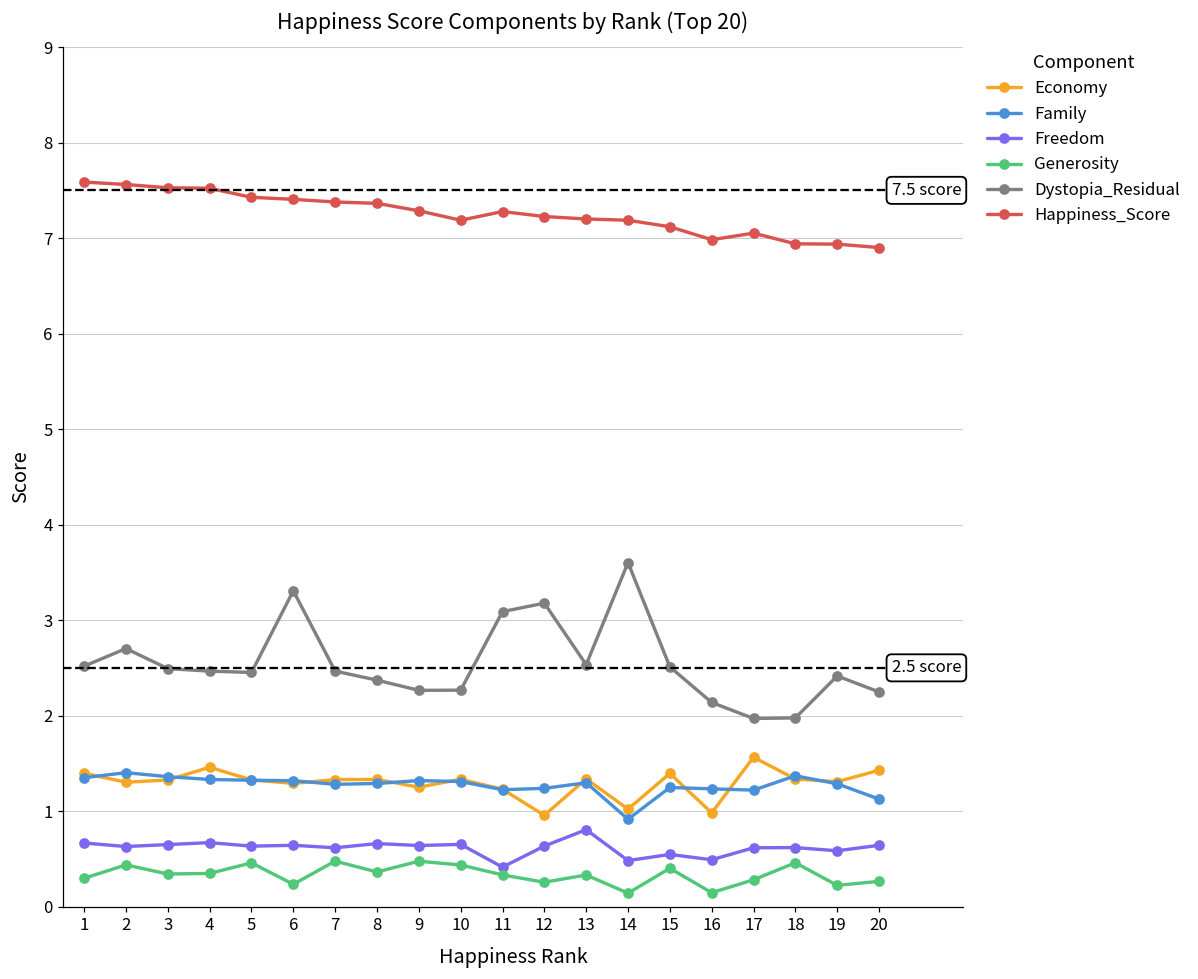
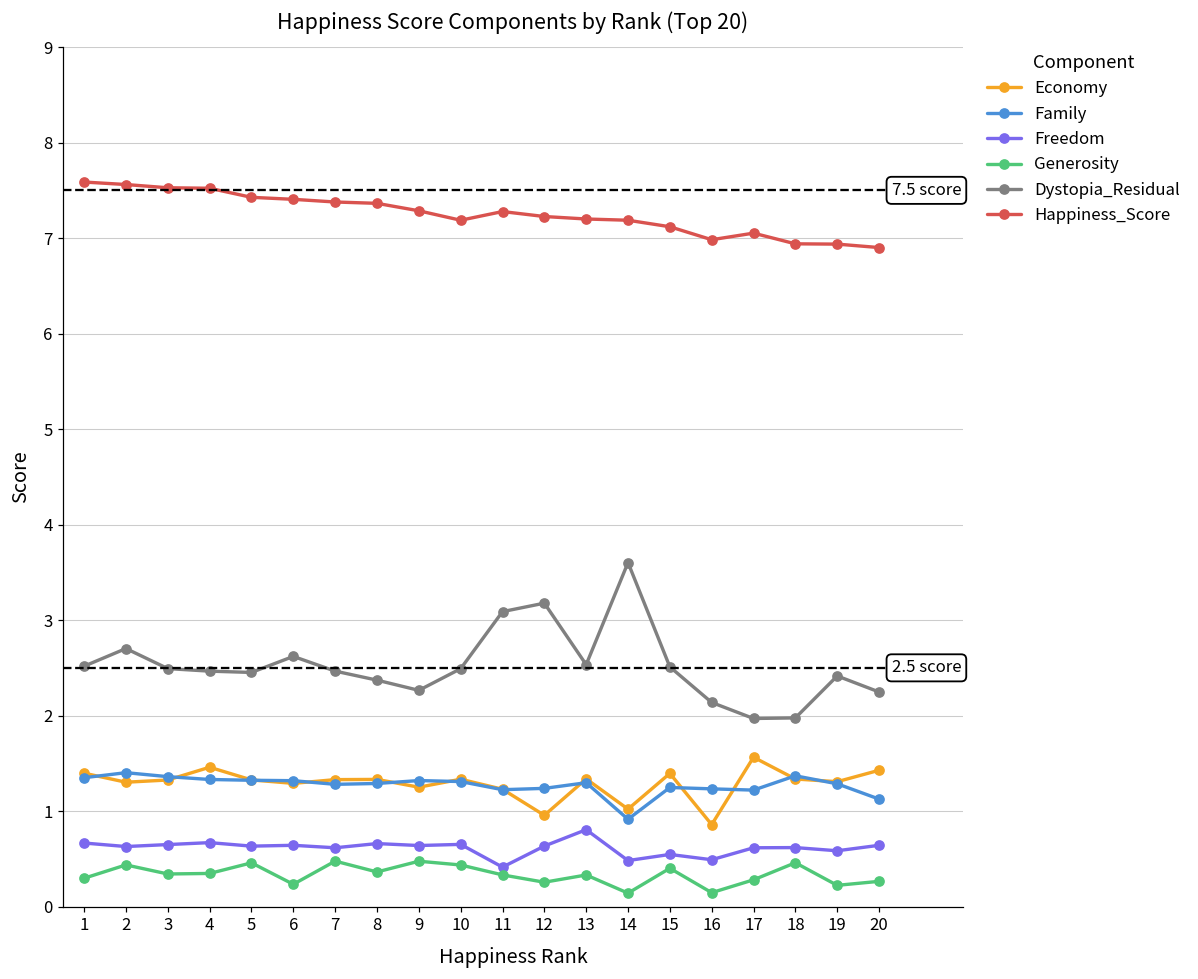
Dystopia_Residual, 6: 3.3 -> 2.6
Dystopia_Residual, 10: 2.3 -> 2.5
Economy, 16: 1.0 -> 0.9
